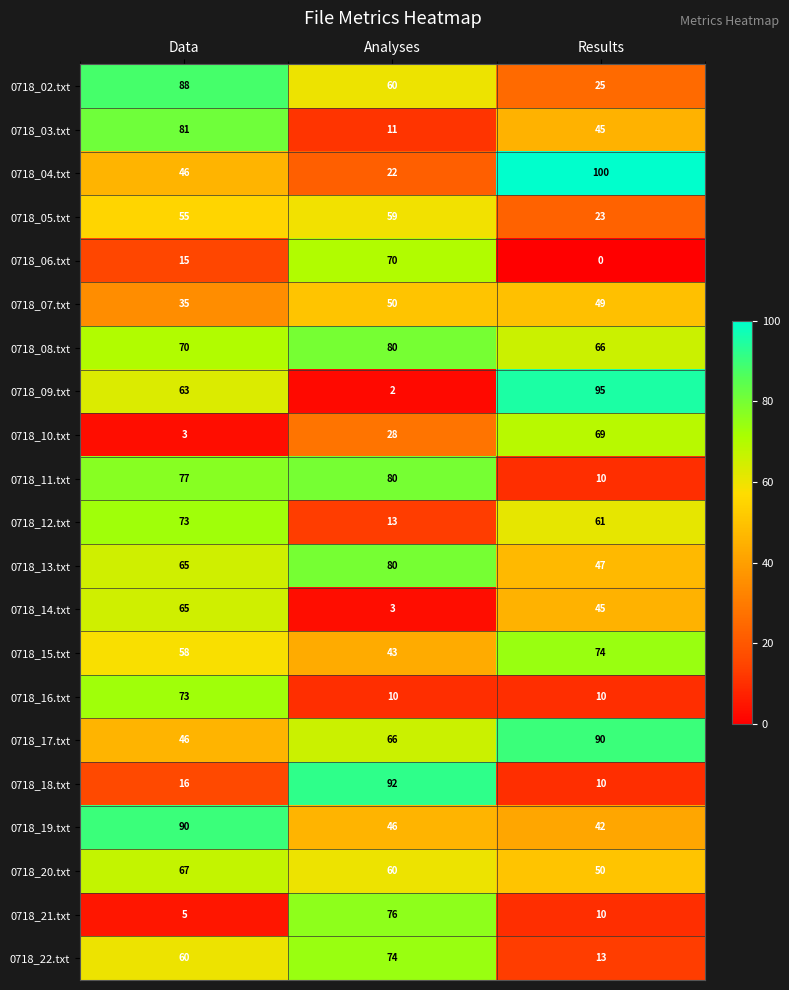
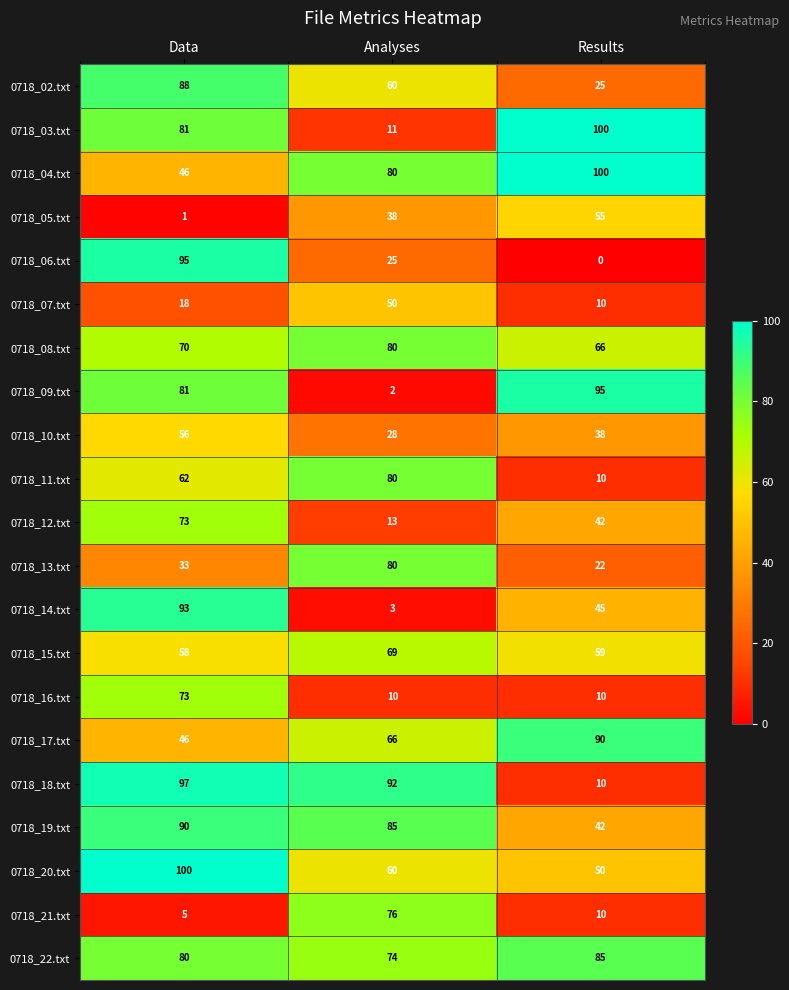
0718_03.txt, Results: 45 -> 100
0718_04.txt, Analyses: 22 -> 80
0718_05.txt, Data: 55 -> 1
0718_05.txt, Analyses: 59 -> 38
0718_05.txt, Results: 23 -> 55
0718_06.txt, Data: 15 -> 95
0718_06.txt, Analyses: 70 -> 25
0718_07.txt, Data: 35 -> 18
0718_07.txt, Results: 49 -> 10
0718_09.txt, Data: 63 -> 81
0718_10.txt, Data: 3 -> 56
0718_10.txt, Results: 69 -> 38
0718_11.txt, Data: 77 -> 62
0718_12.txt, Results: 61 -> 42
0718_13.txt, Data: 65 -> 33
0718_13.txt, Results: 47 -> 22
0718_14.txt, Data: 65 -> 93
0718_15.txt, Analyses: 43 -> 69
0718_15.txt, Results: 74 -> 59
0718_18.txt, Data: 16 -> 97
0718_19.txt, Analyses: 46 -> 85
0718_20.txt, Data: 67 -> 100
0718_22.txt, Data: 60 -> 80
0718_22.txt, Results: 13 -> 85
